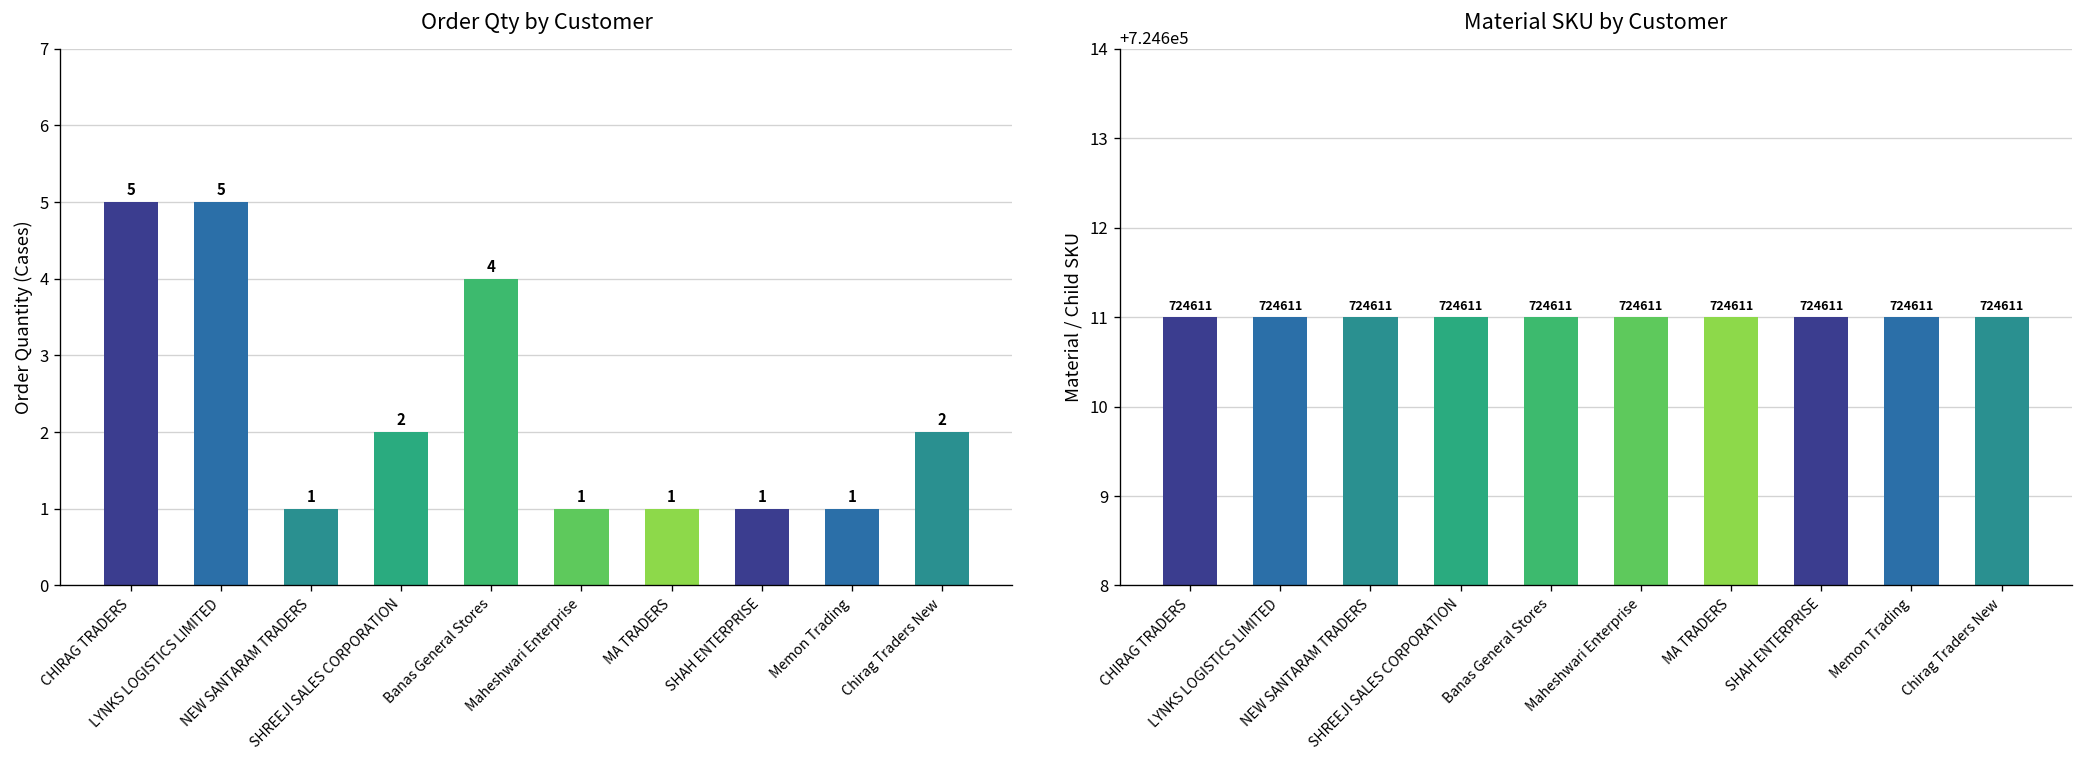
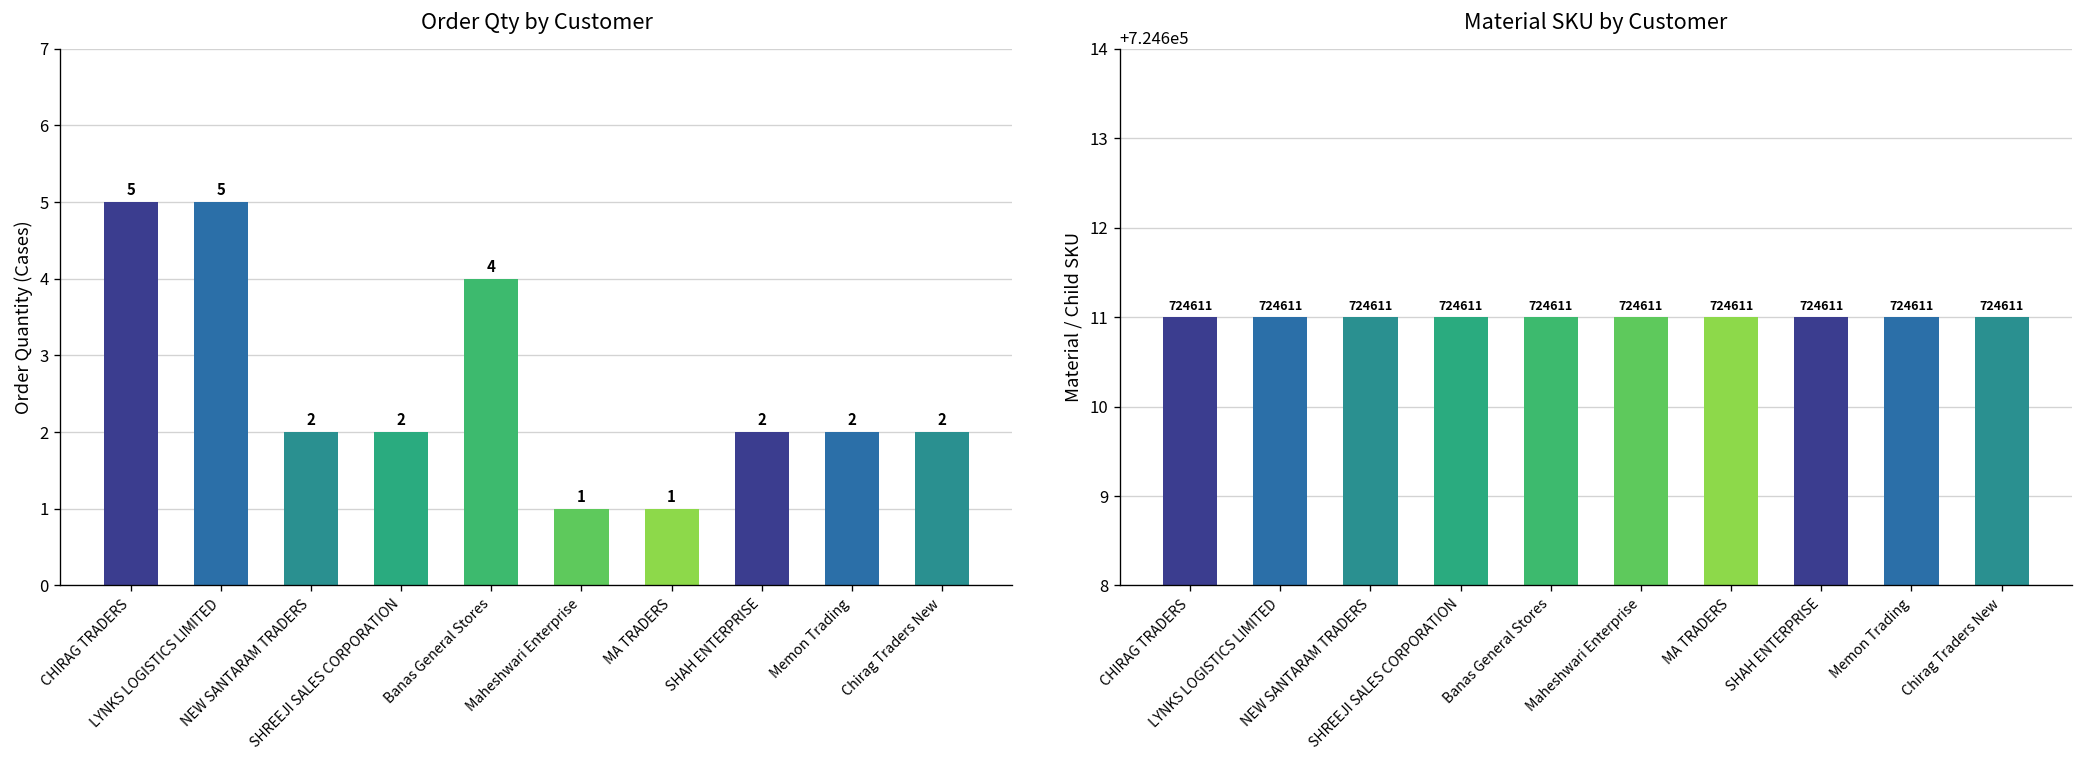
Order Qty by Customer, NEW SANTARAM TRADERS: 1 -> 2
Order Qty by Customer, SHAH ENTERPRISE: 1 -> 2
Order Qty by Customer, Memon Trading: 1 -> 2
